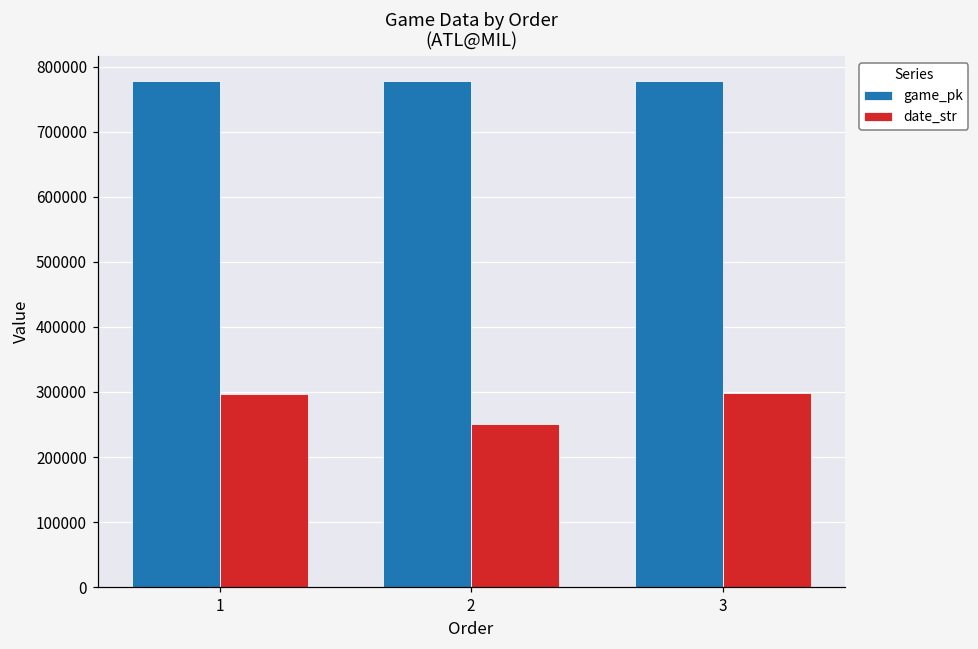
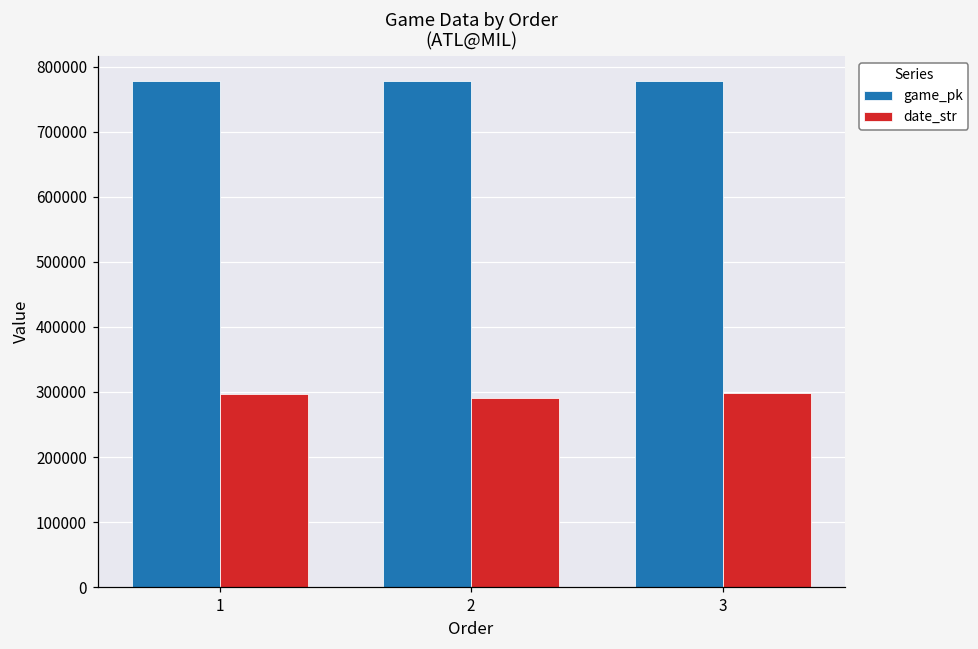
date_str, 2: 250000 -> 290000
